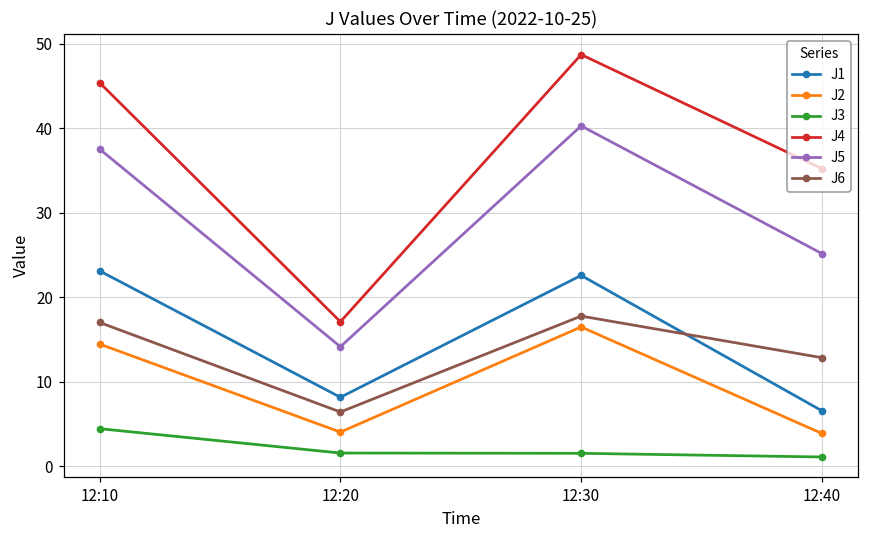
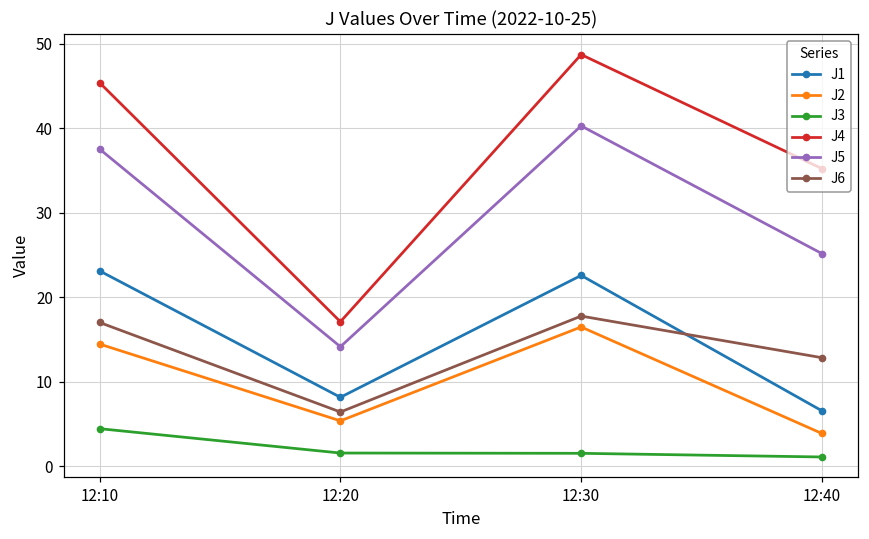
J2, 12:20: 4 -> 5
